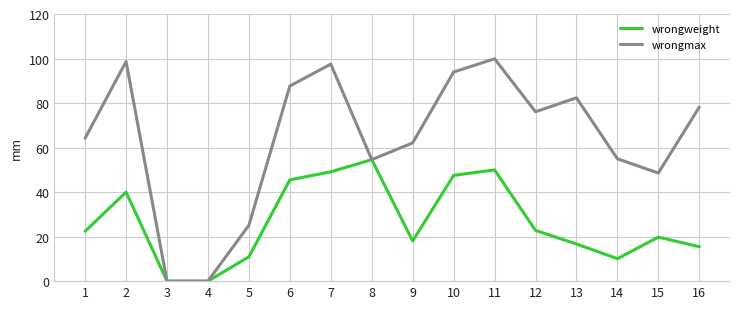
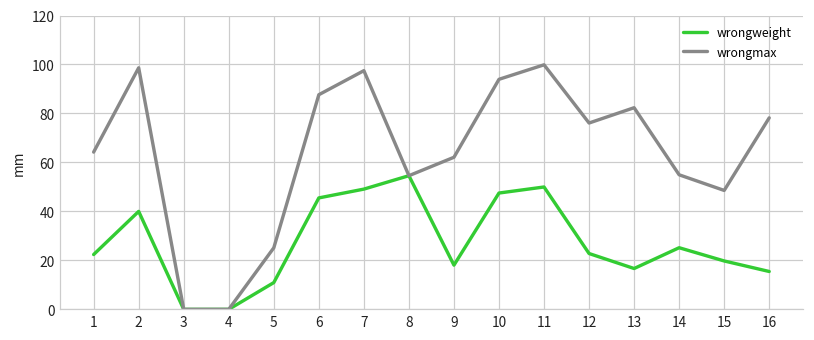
wrongweight, 14: 10 -> 25
